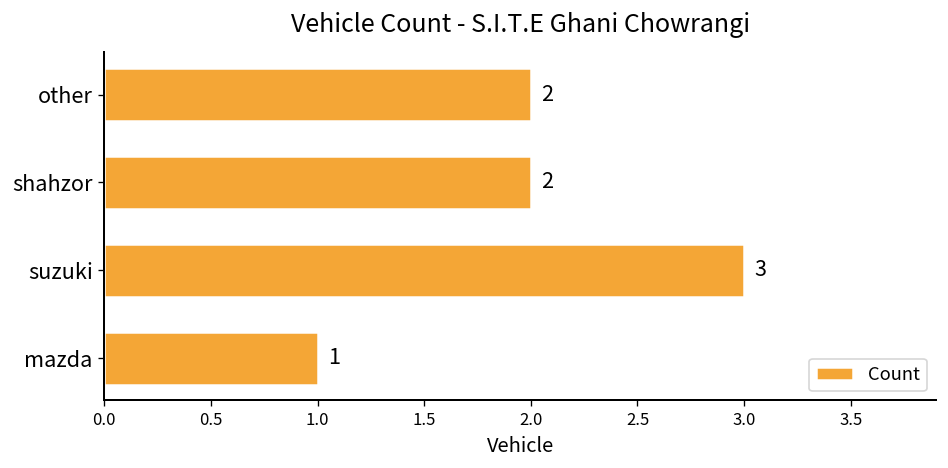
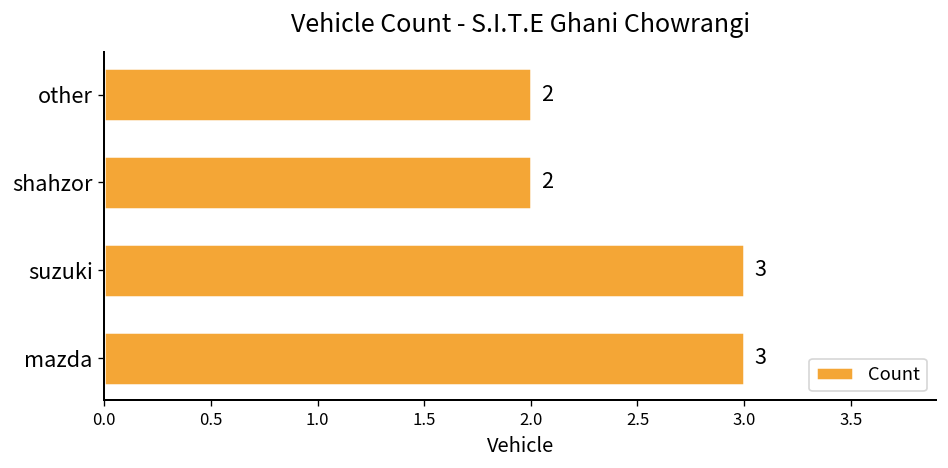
mazda: 1 -> 3
